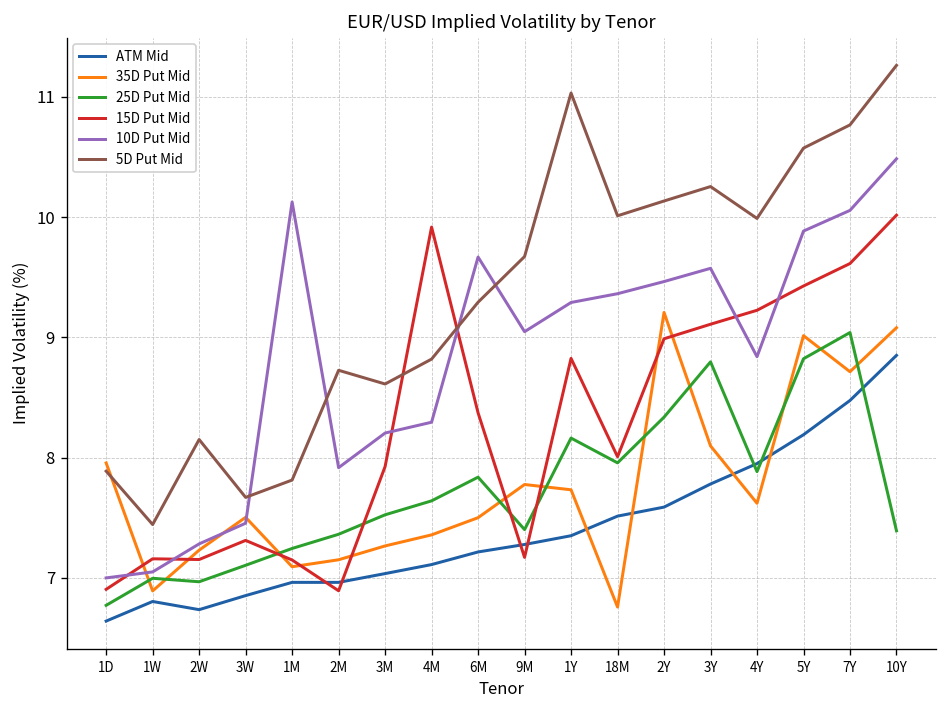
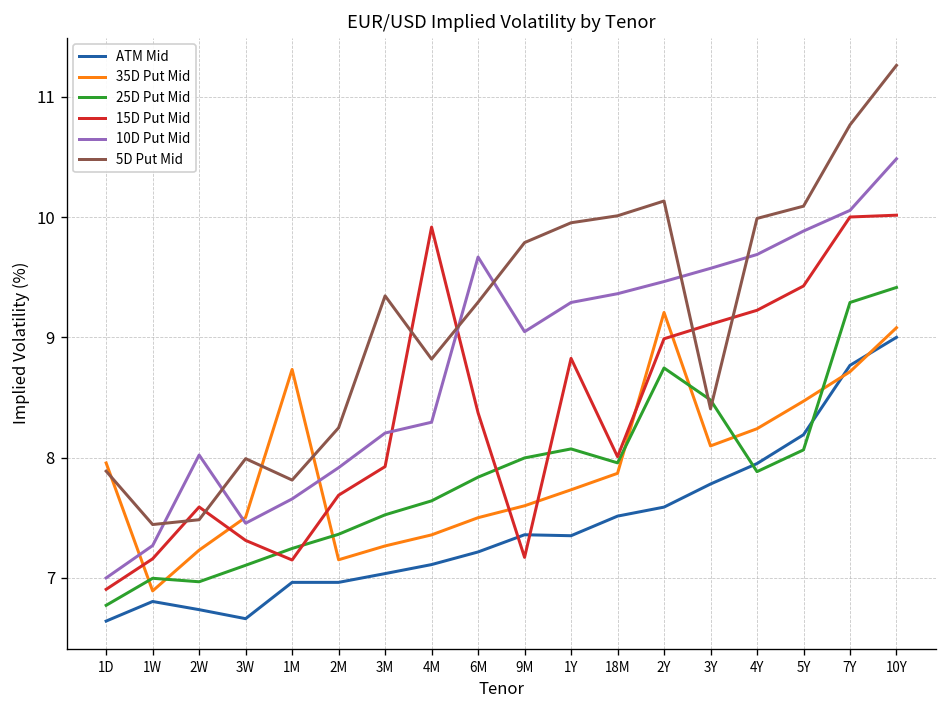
10D Put Mid, 1W: 7.05 -> 7.27
15D Put Mid, 2W: 7.15 -> 7.59
10D Put Mid, 2W: 7.28 -> 8.02
5D Put Mid, 2W: 8.15 -> 7.48
ATM Mid, 3W: 6.85 -> 6.66
5D Put Mid, 3W: 7.67 -> 7.99
35D Put Mid, 1M: 7.09 -> 8.73
10D Put Mid, 1M: 10.13 -> 7.66
15D Put Mid, 2M: 6.89 -> 7.69
5D Put Mid, 2M: 8.73 -> 8.25
5D Put Mid, 3M: 8.61 -> 9.35
ATM Mid, 9M: 7.28 -> 7.36
35D Put Mid, 9M: 7.78 -> 7.60
25D Put Mid, 9M: 7.40 -> 8.00
5D Put Mid, 9M: 9.67 -> 9.79
25D Put Mid, 1Y: 8.16 -> 8.07
5D Put Mid, 1Y: 11.03 -> 9.95
35D Put Mid, 18M: 6.76 -> 7.87
25D Put Mid, 2Y: 8.34 -> 8.75
25D Put Mid, 3Y: 8.80 -> 8.48
5D Put Mid, 3Y: 10.25 -> 8.41
35D Put Mid, 4Y: 7.62 -> 8.24
10D Put Mid, 4Y: 8.84 -> 9.69
35D Put Mid, 5Y: 9.01 -> 8.47
25D Put Mid, 5Y: 8.82 -> 8.06
5D Put Mid, 5Y: 10.57 -> 10.09
ATM Mid, 7Y: 8.48 -> 8.77
25D Put Mid, 7Y: 9.04 -> 9.29
15D Put Mid, 7Y: 9.61 -> 10.00
ATM Mid, 10Y: 8.85 -> 9.00
25D Put Mid, 10Y: 7.39 -> 9.42
